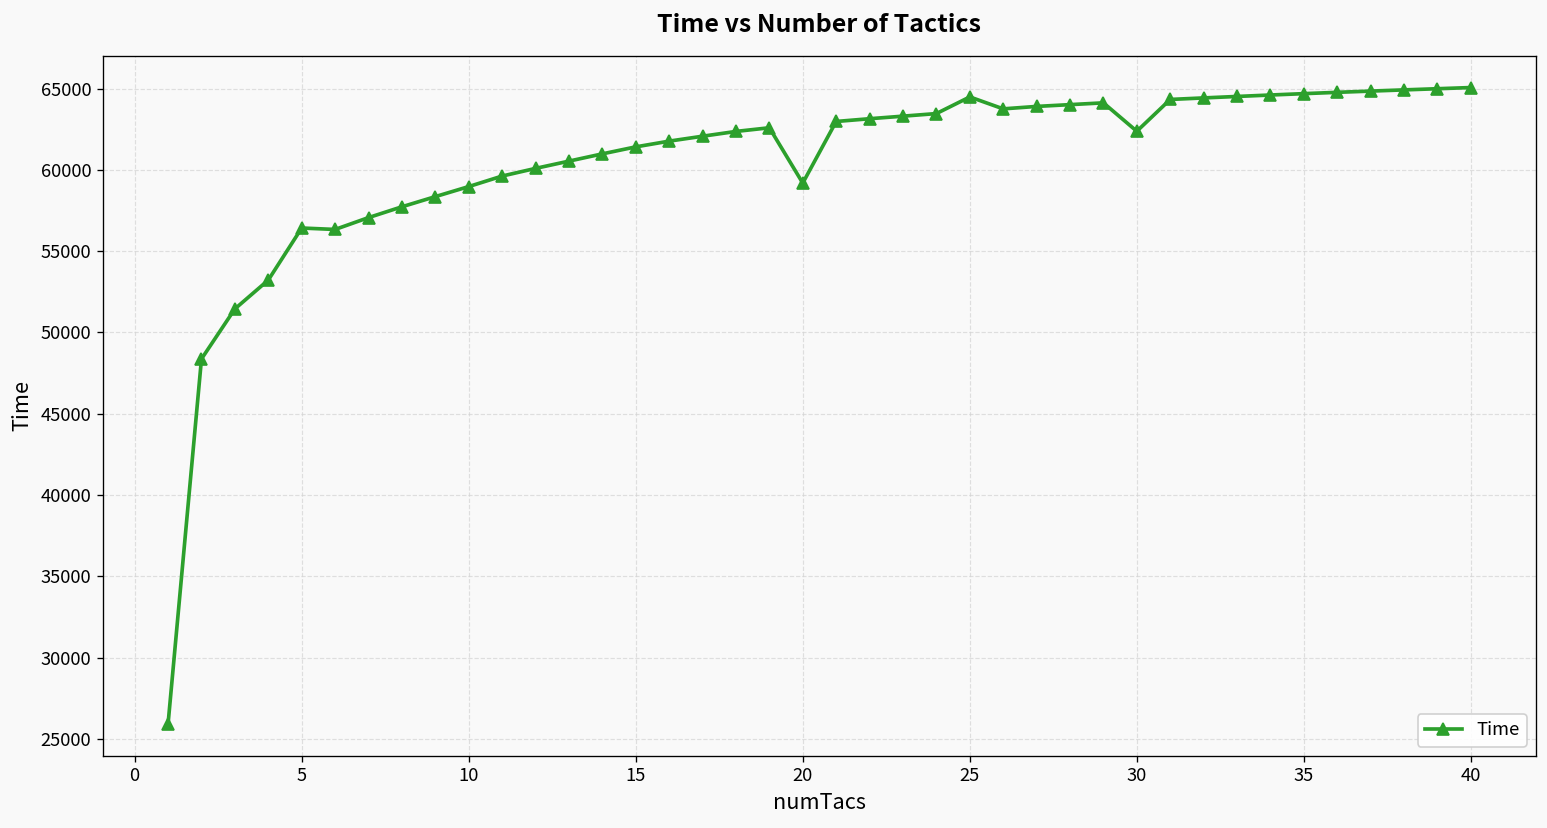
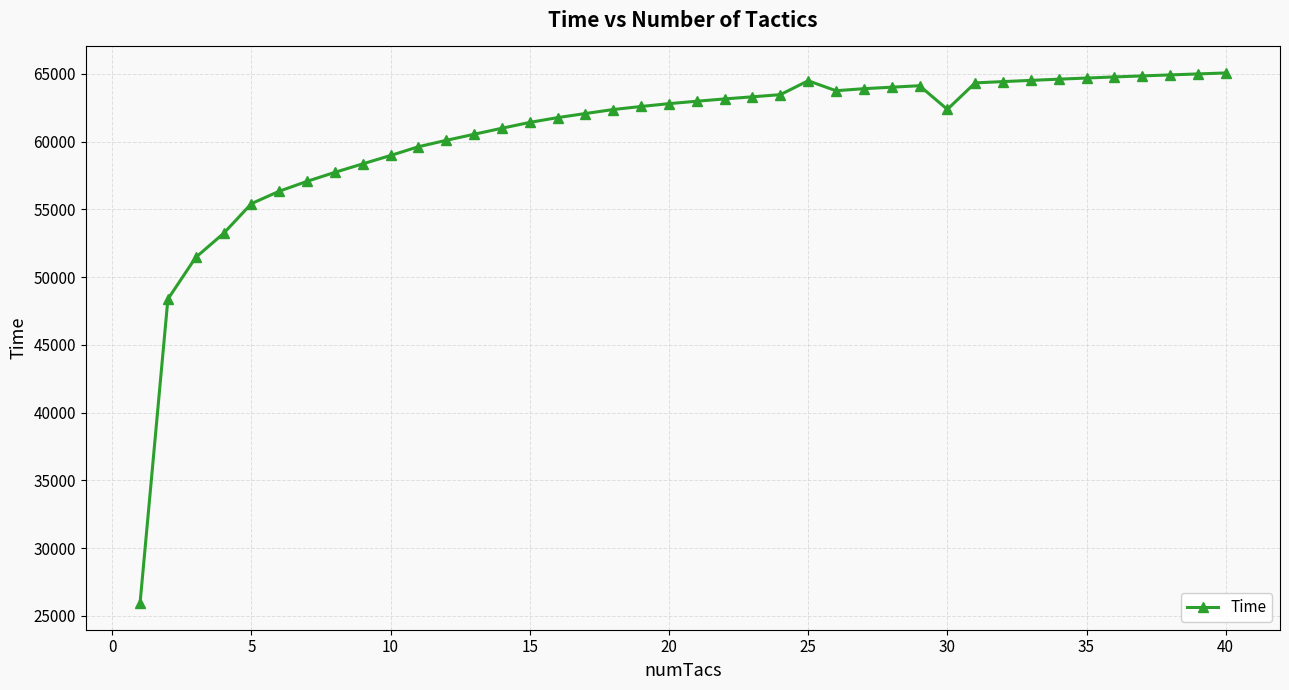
5: 56400 -> 55400
20: 59200 -> 62800
